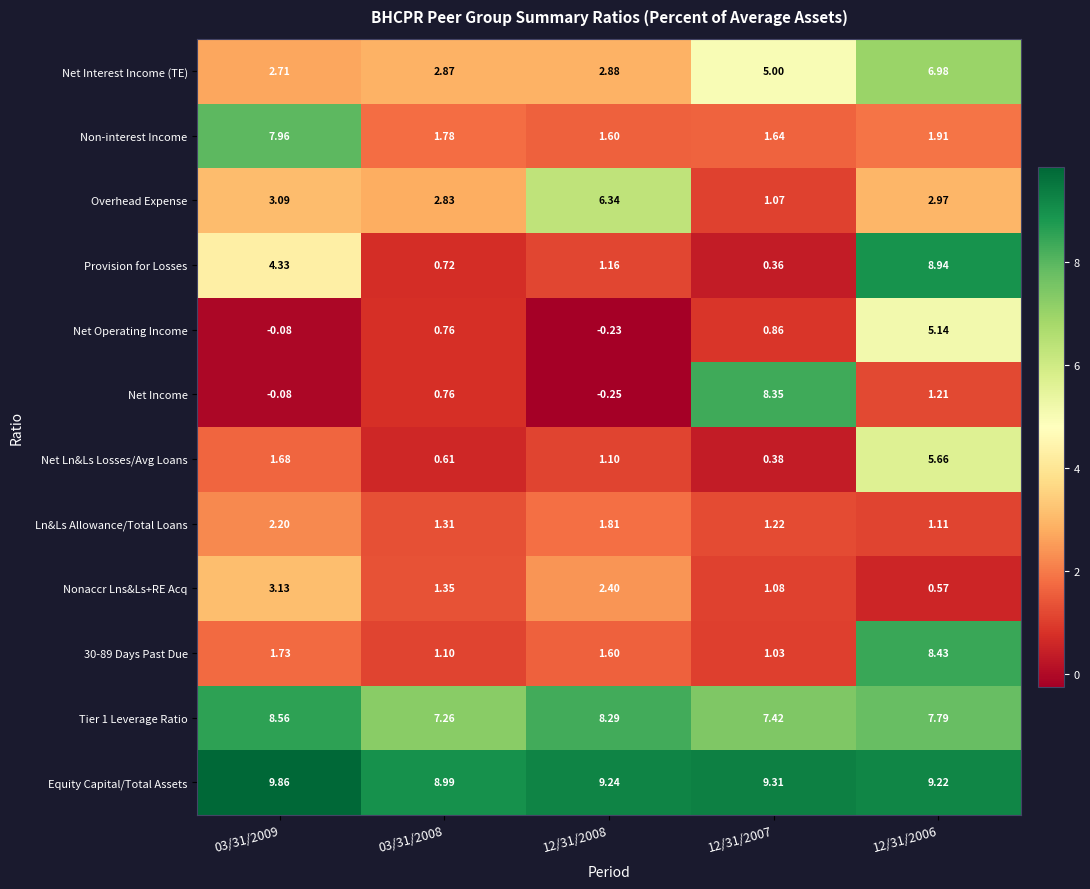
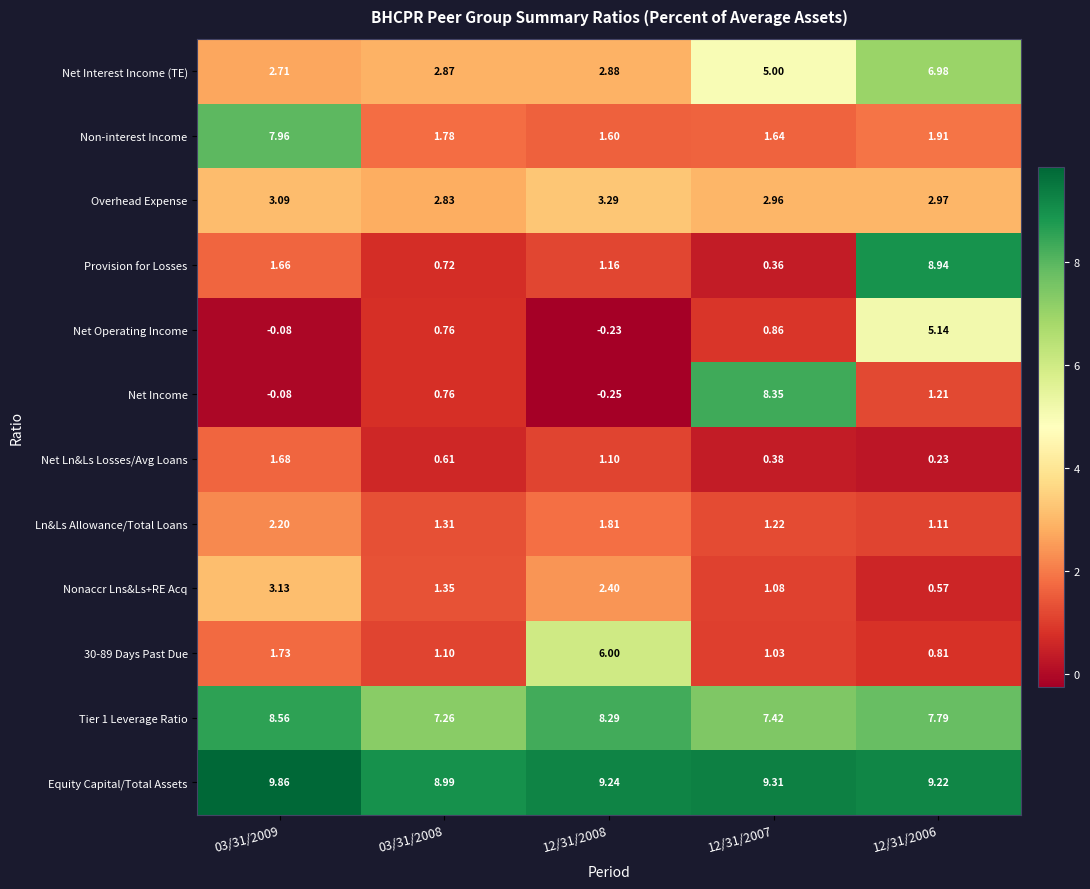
Overhead Expense, 12/31/2008: 6.34 -> 3.29
Overhead Expense, 12/31/2007: 1.07 -> 2.96
Provision for Losses, 03/31/2009: 4.33 -> 1.66
Net Ln&Ls Losses/Avg Loans, 12/31/2006: 5.66 -> 0.23
30-89 Days Past Due, 12/31/2008: 1.60 -> 6.00
30-89 Days Past Due, 12/31/2006: 8.43 -> 0.81
